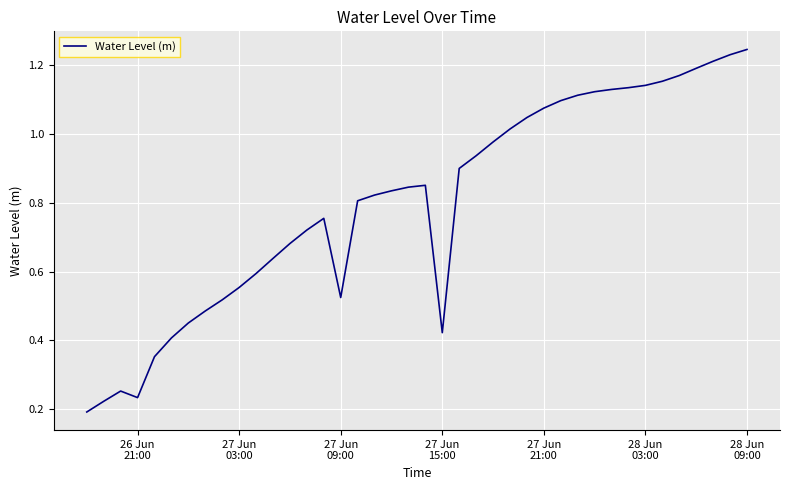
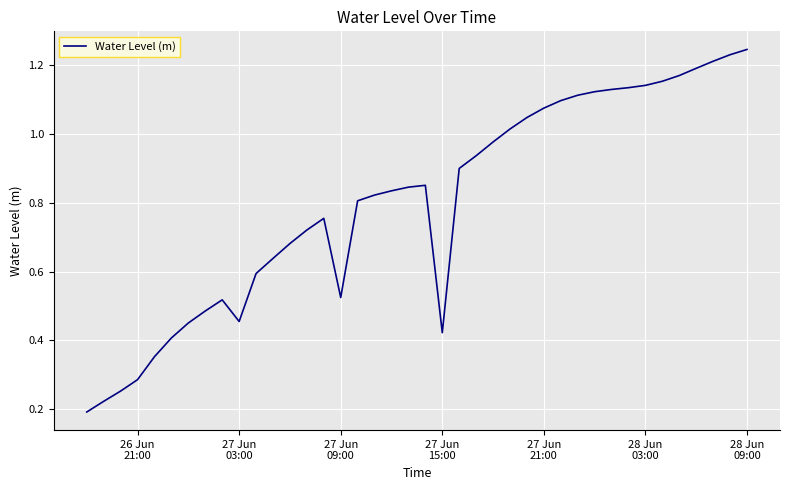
26 Jun 21:00: 0.23 -> 0.29
27 Jun 03:00: 0.55 -> 0.45
